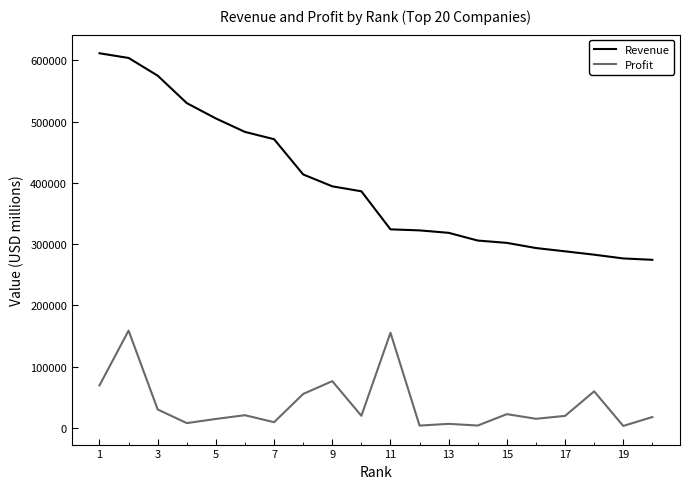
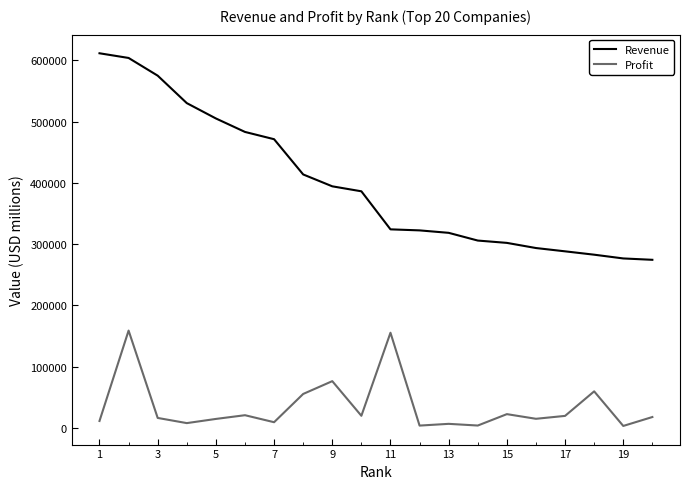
Profit, 1: 70000 -> 10000
Profit, 3: 30000 -> 20000
